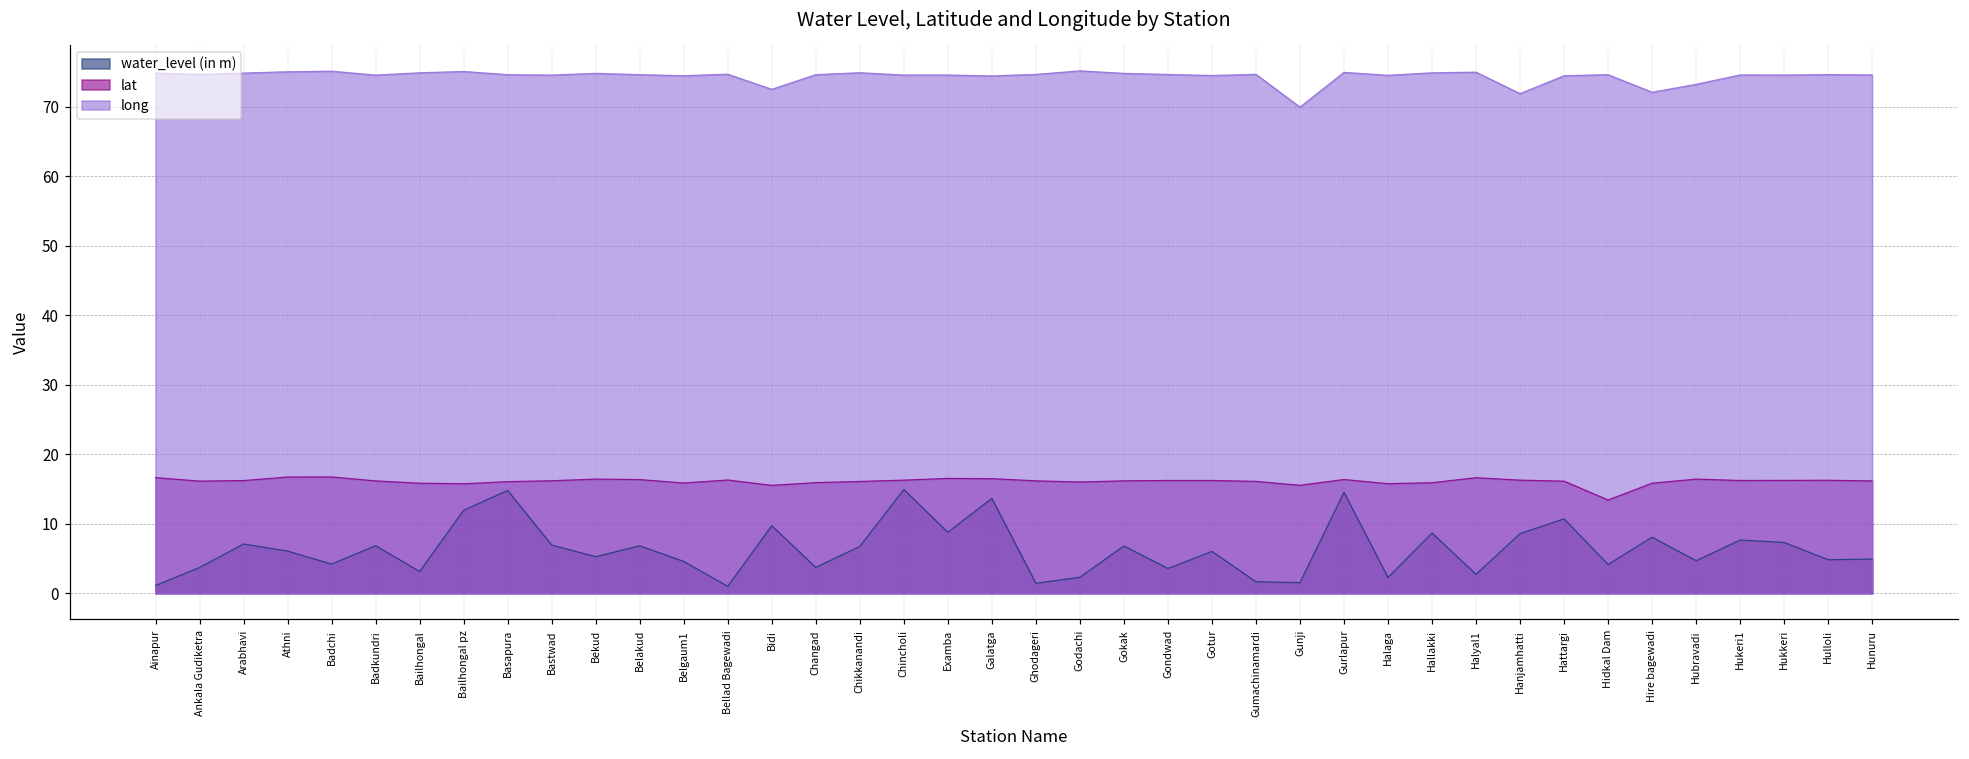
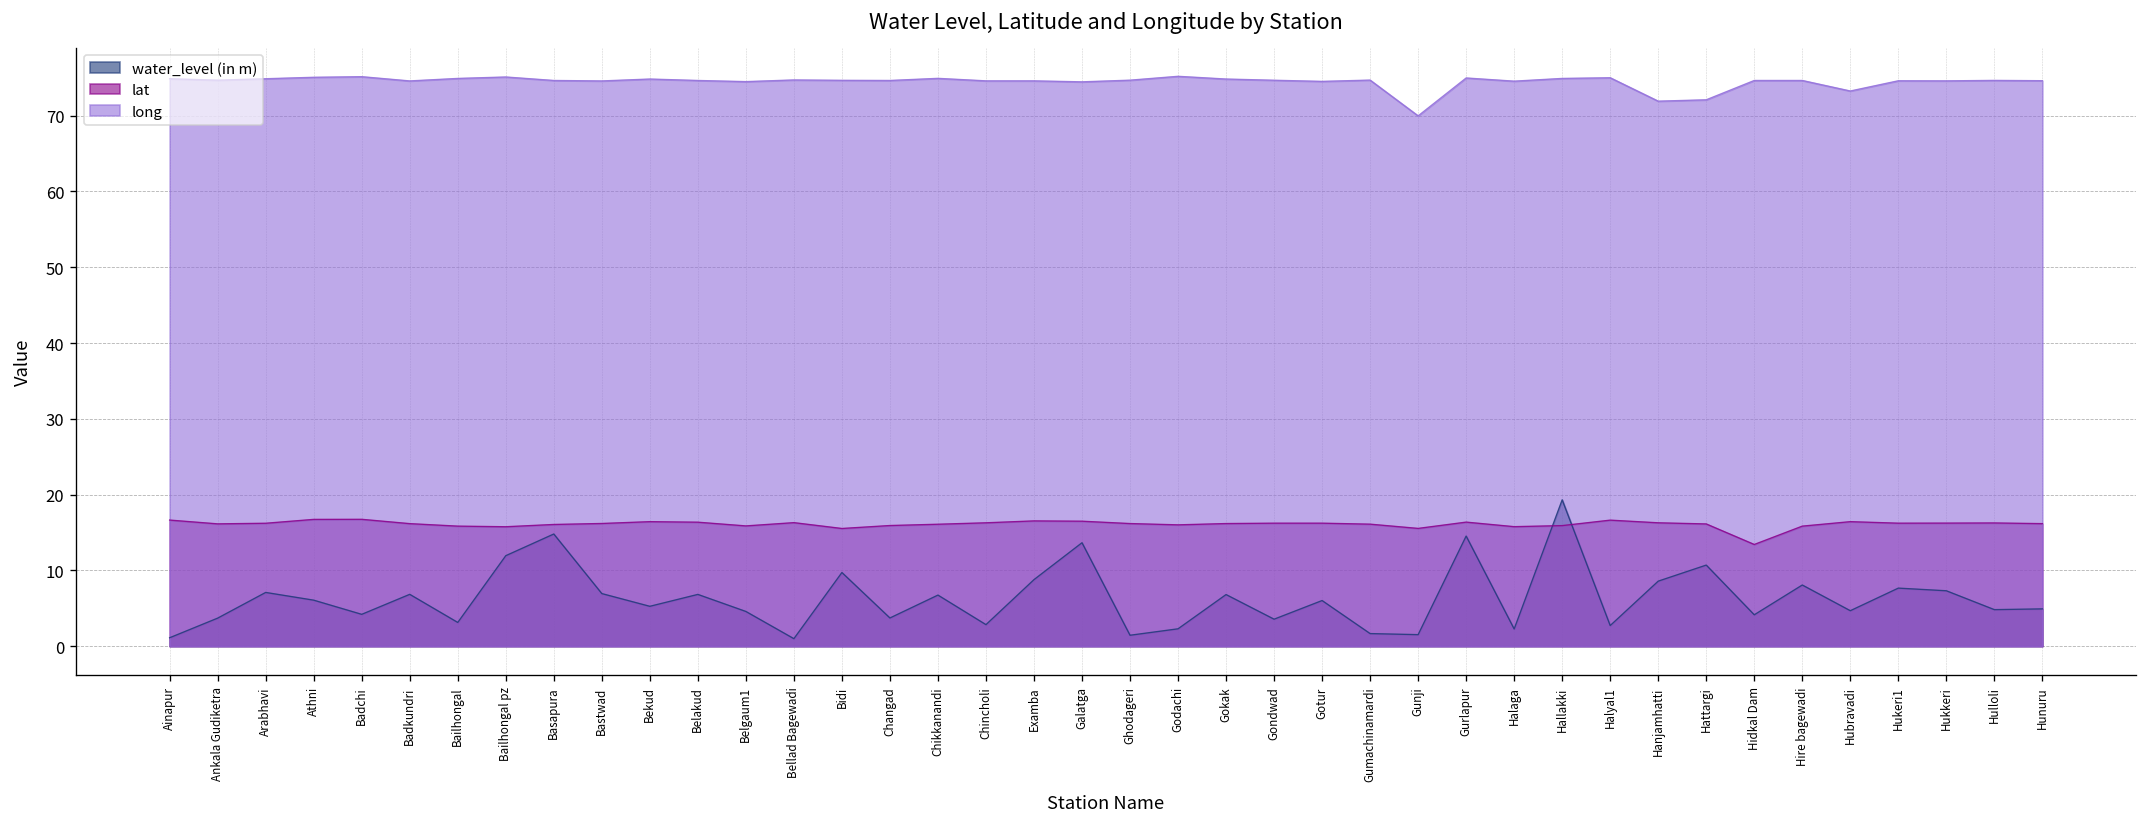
long, Bidi: 73 -> 75
water_level (in m), Chincholi: 15 -> 3
water_level (in m), Hallakki: 9 -> 19
long, Hattargi: 75 -> 72
long, Hire bagewadi: 72 -> 75
